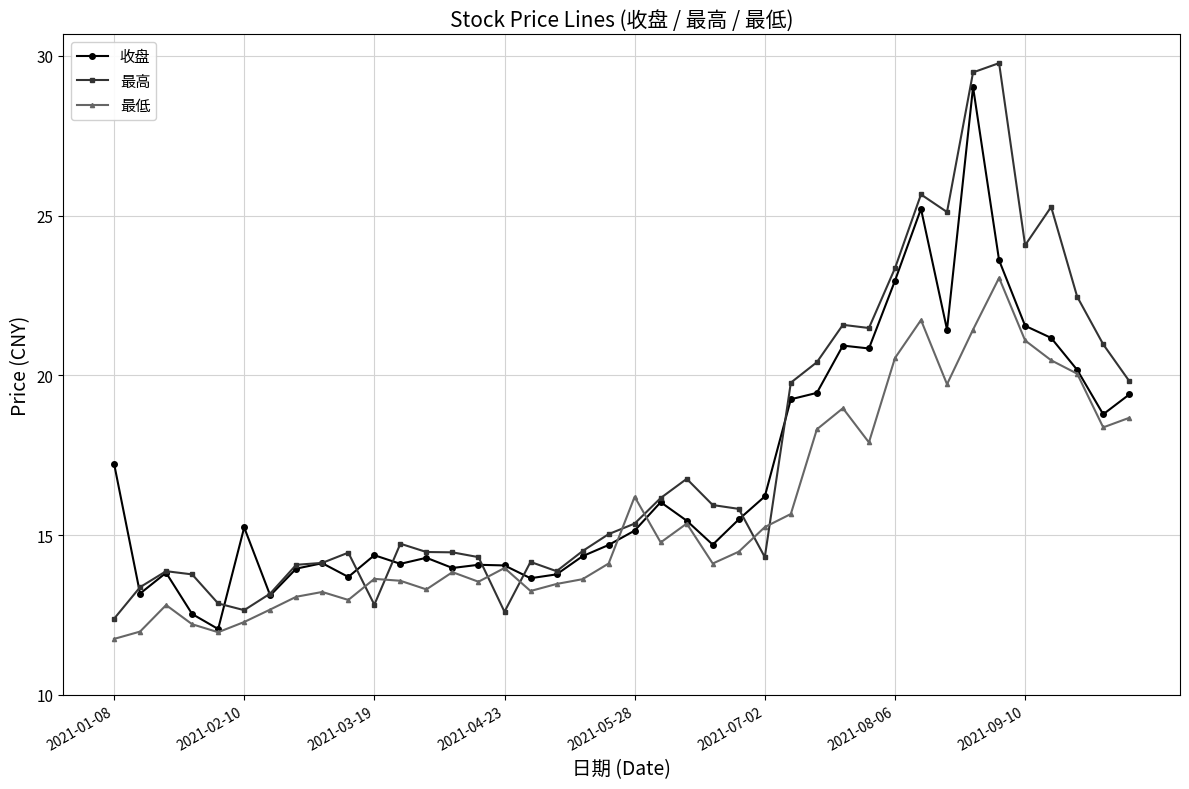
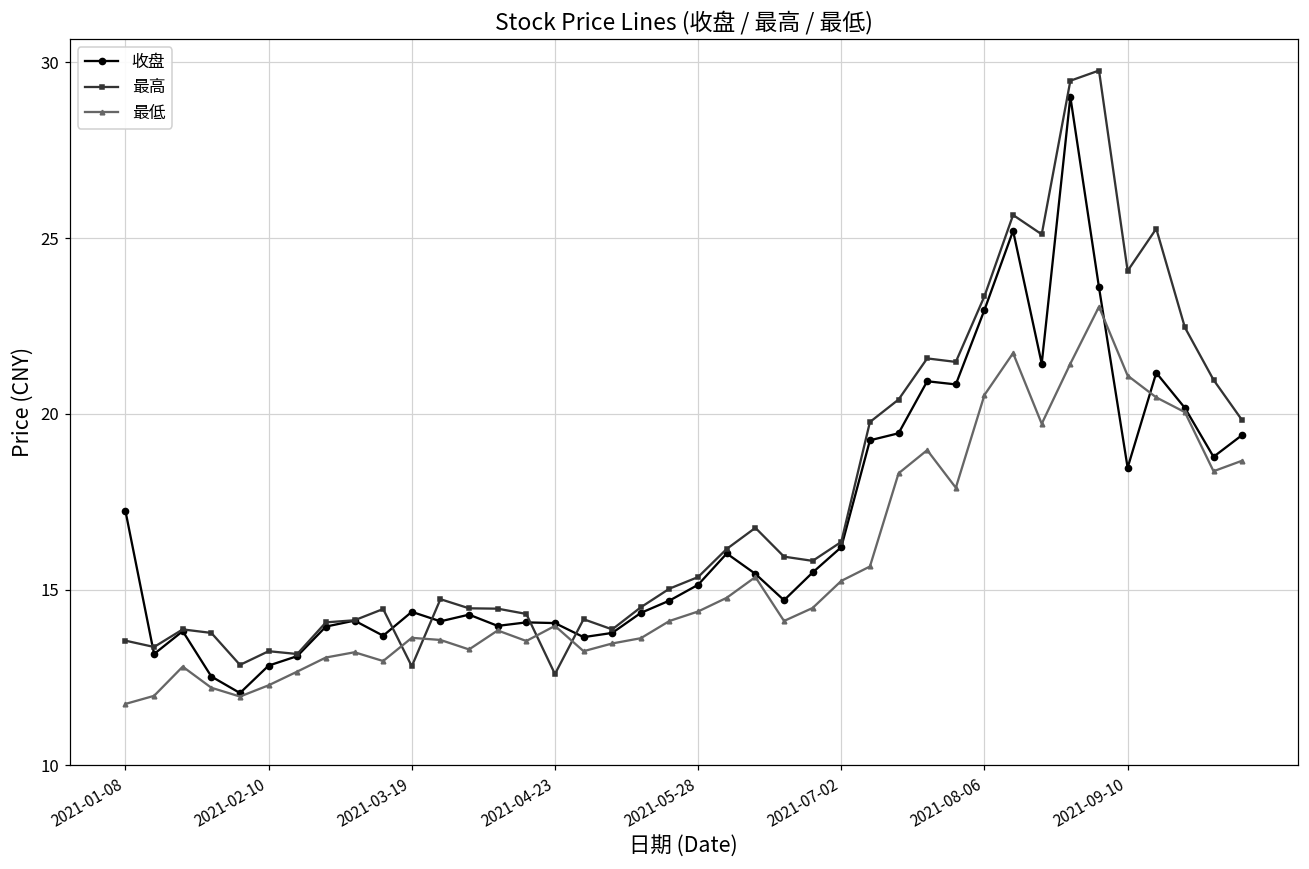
最高, 2021-01-08: 12.4 -> 13.6
收盘, 2021-02-10: 15.2 -> 12.8
最高, 2021-02-10: 12.7 -> 13.3
最低, 2021-05-28: 16.2 -> 14.4
最高, 2021-07-02: 14.3 -> 16.4
收盘, 2021-09-10: 21.6 -> 18.5
